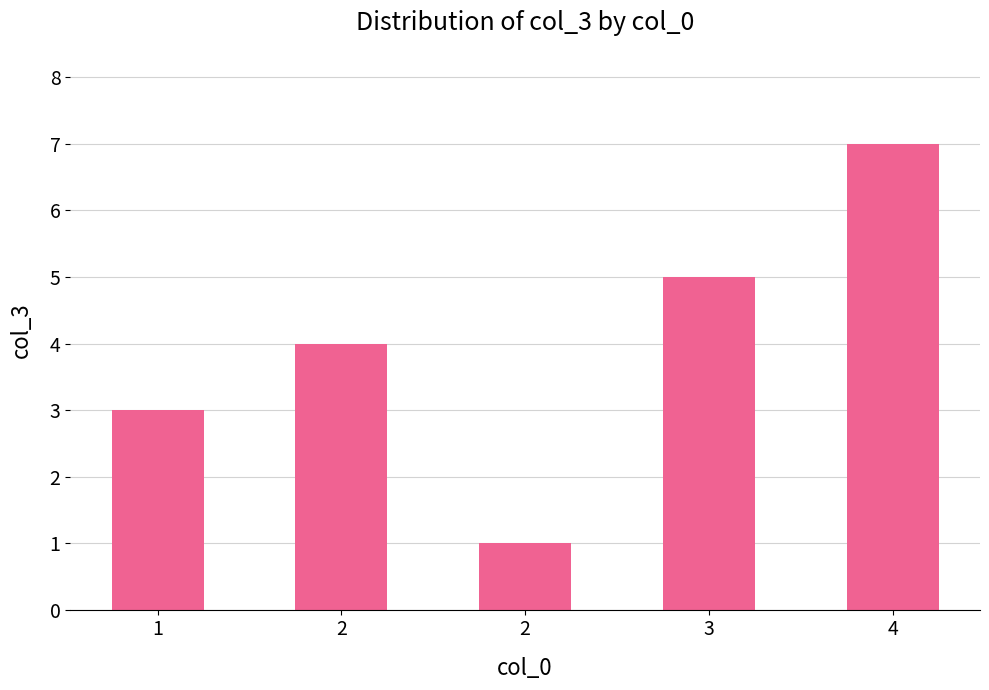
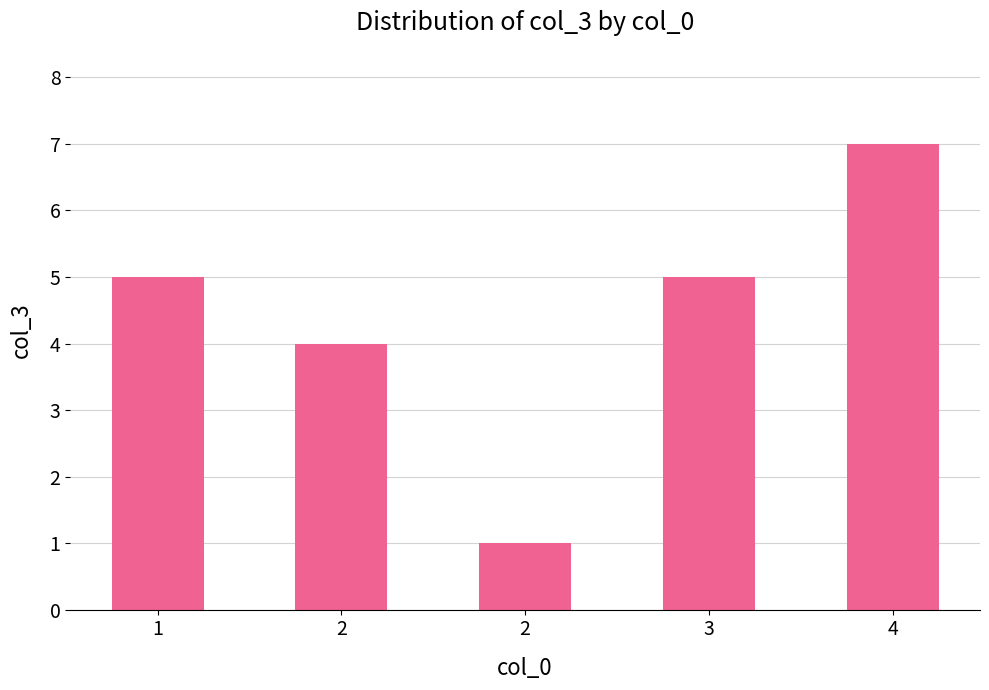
1: 3 -> 5
